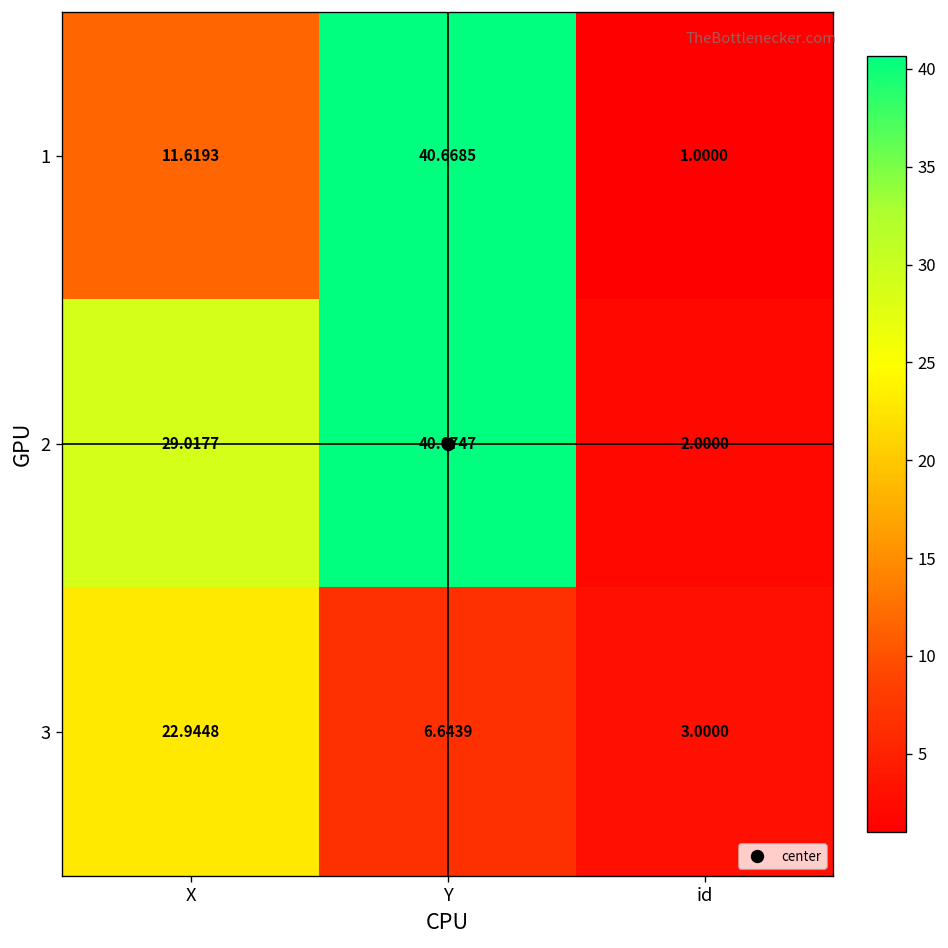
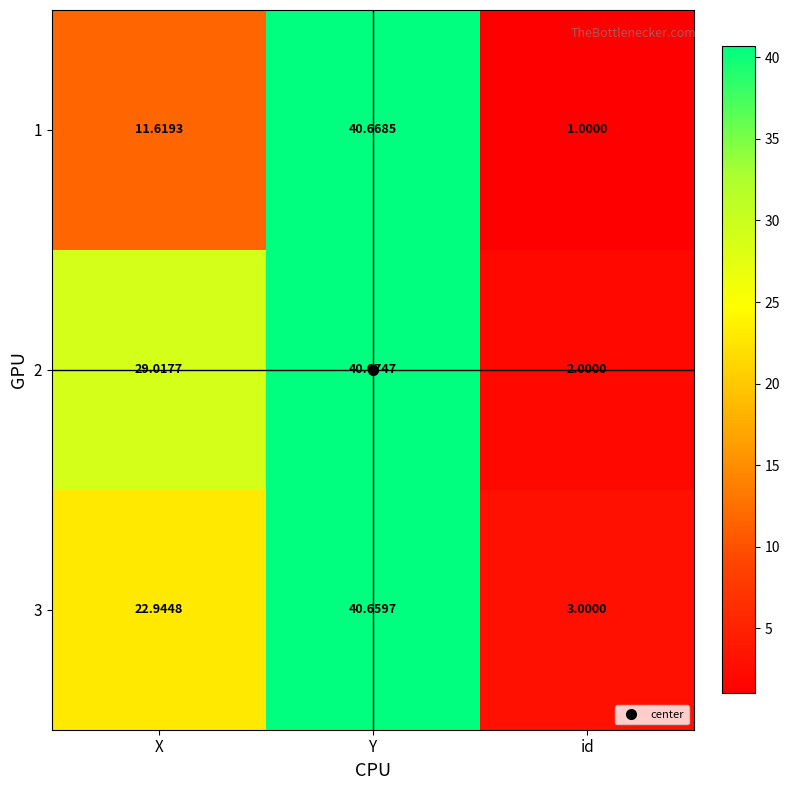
3, Y: 6.6439 -> 40.6597
